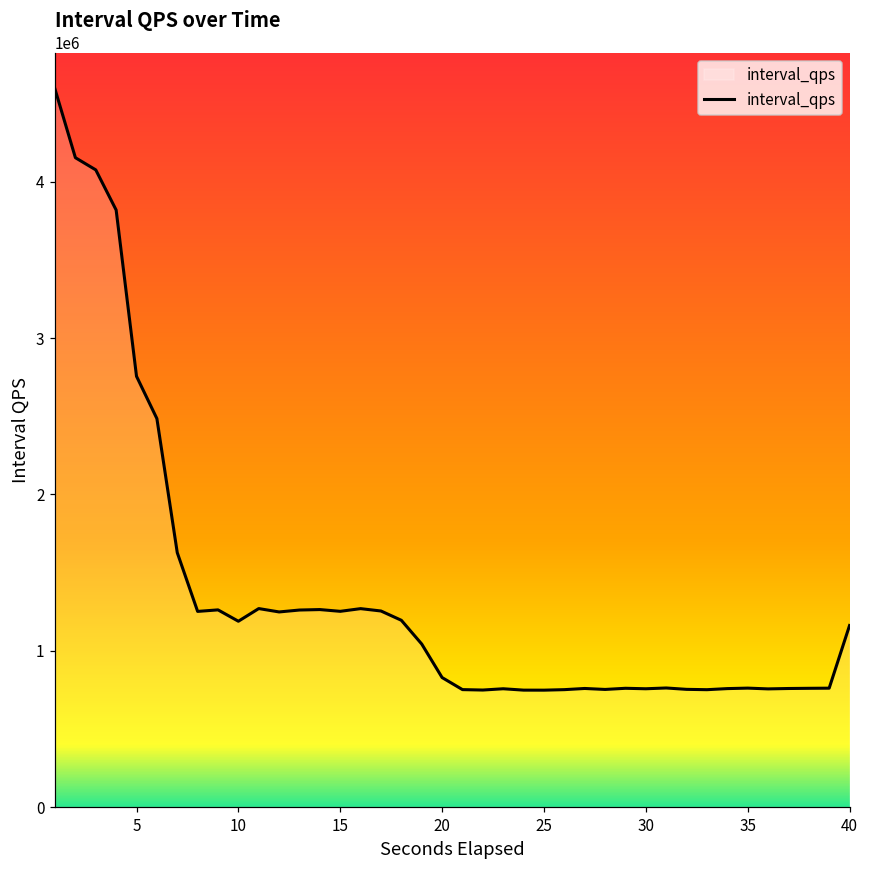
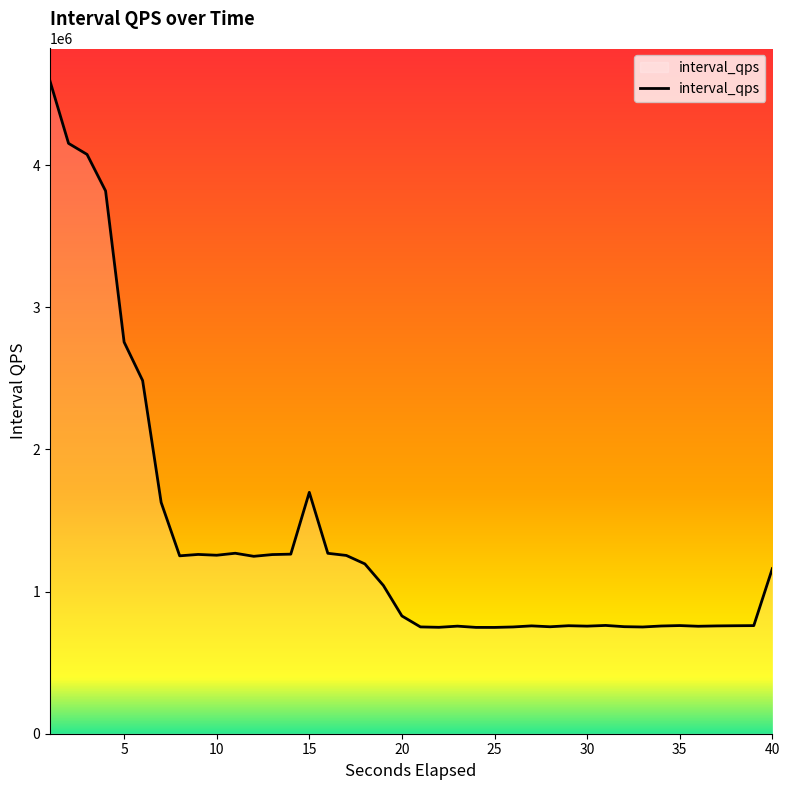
10: 1190000 -> 1260000
15: 1250000 -> 1700000
